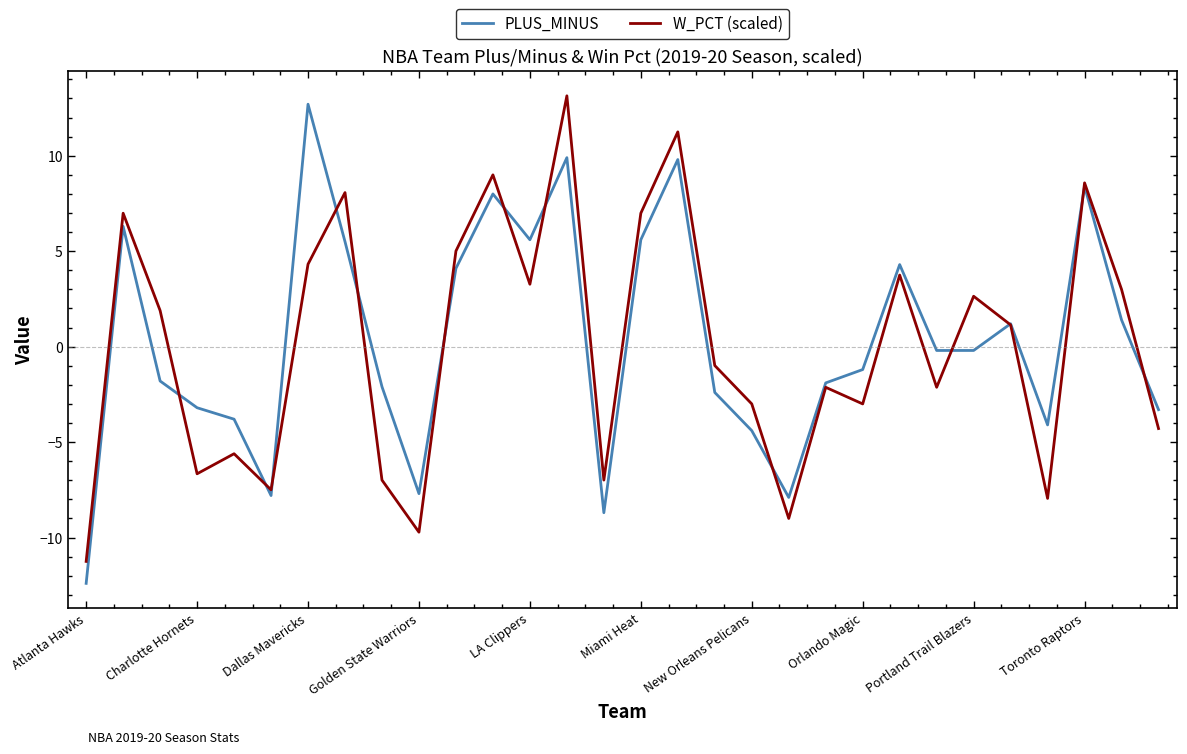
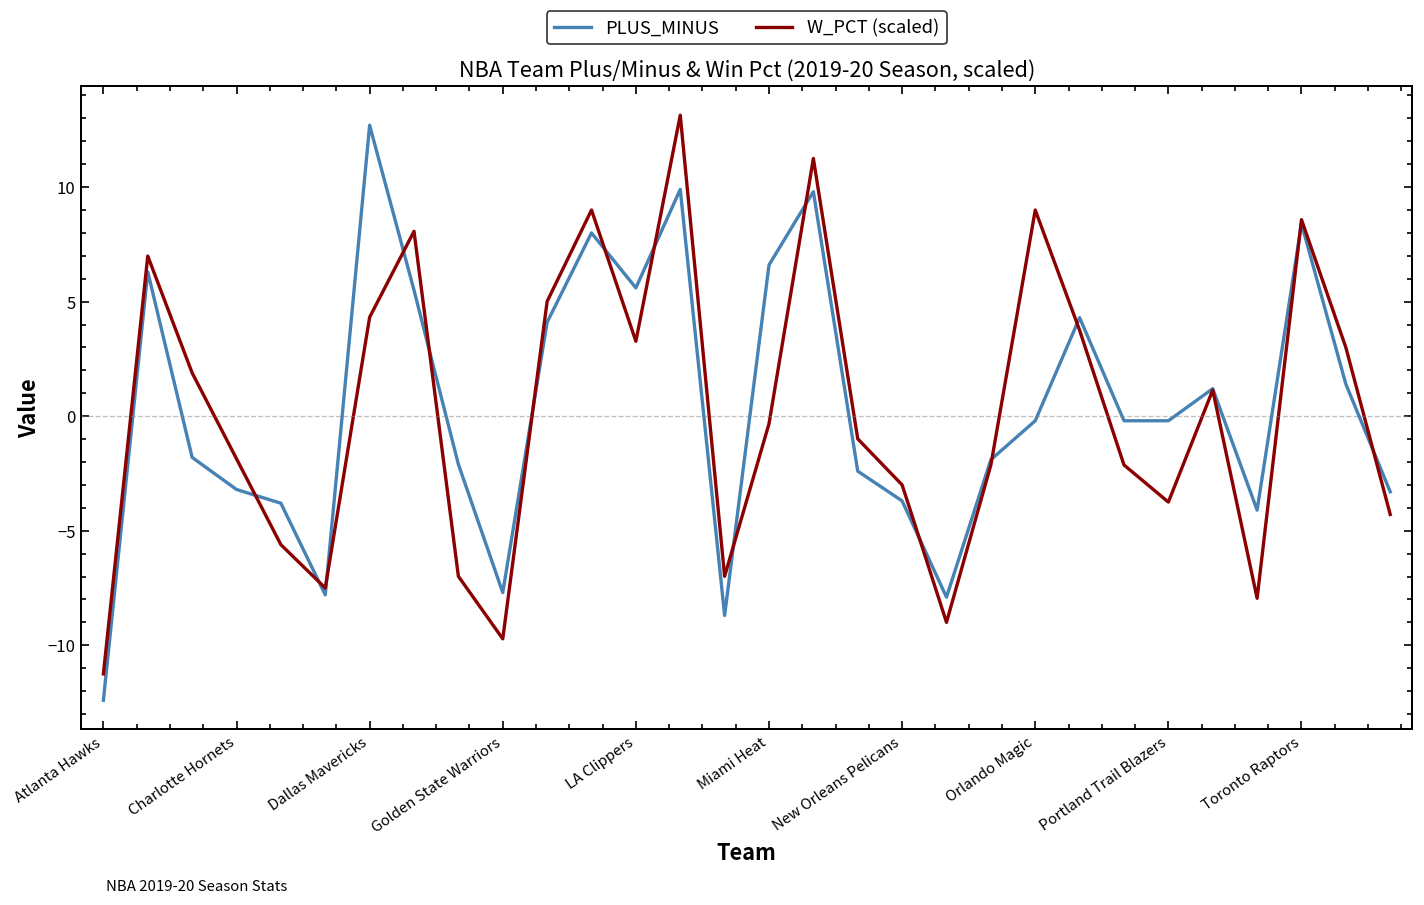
W_PCT (scaled), Charlotte Hornets: -6.7 -> -1.9
PLUS_MINUS, Miami Heat: 5.6 -> 6.6
W_PCT (scaled), Miami Heat: 7.0 -> -0.3
PLUS_MINUS, New Orleans Pelicans: -4.4 -> -3.7
PLUS_MINUS, Orlando Magic: -1.2 -> -0.2
W_PCT (scaled), Orlando Magic: -3.0 -> 9.0
W_PCT (scaled), Portland Trail Blazers: 2.6 -> -3.8
